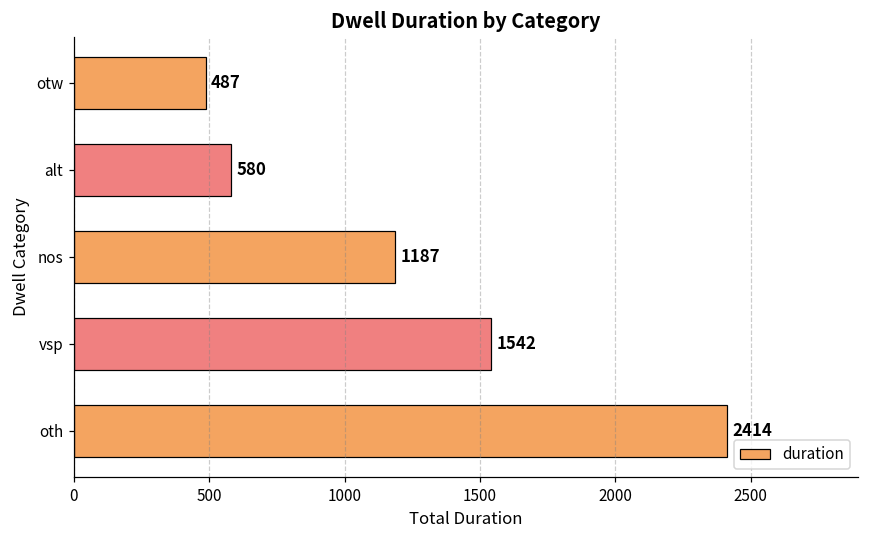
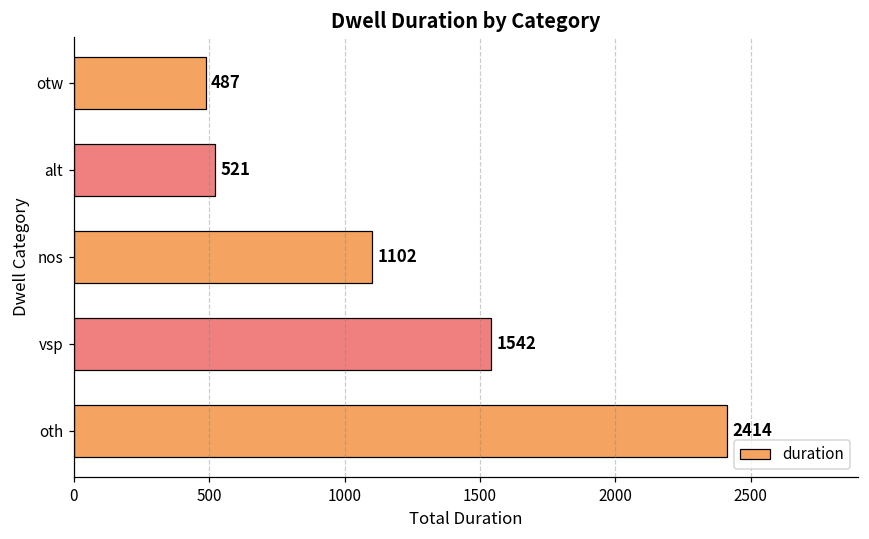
alt: 580 -> 521
nos: 1187 -> 1102
